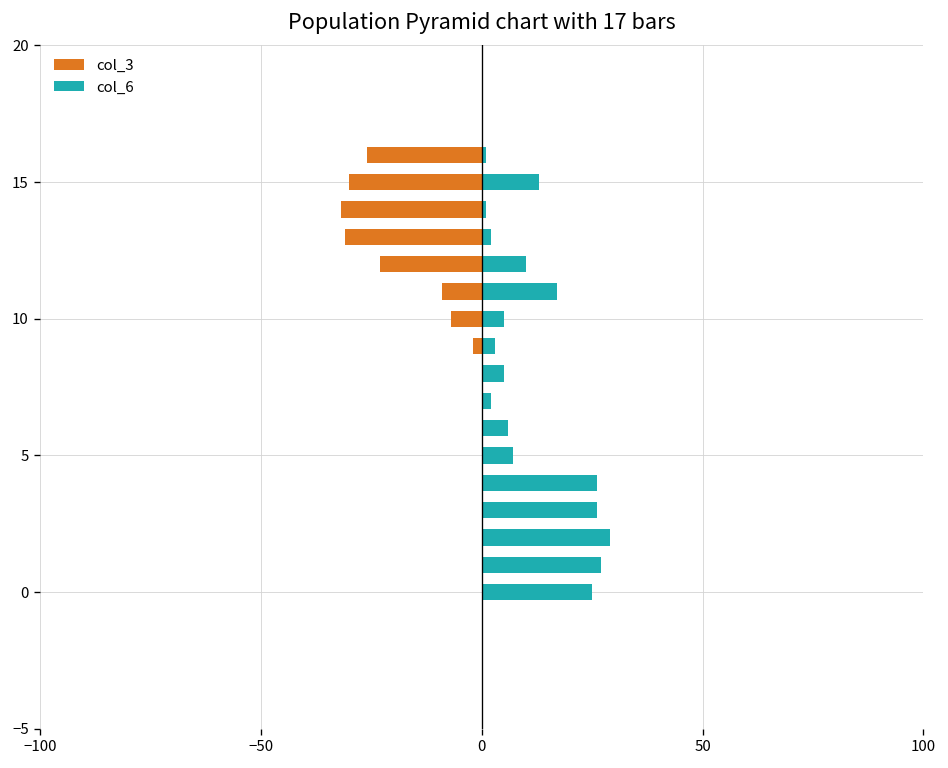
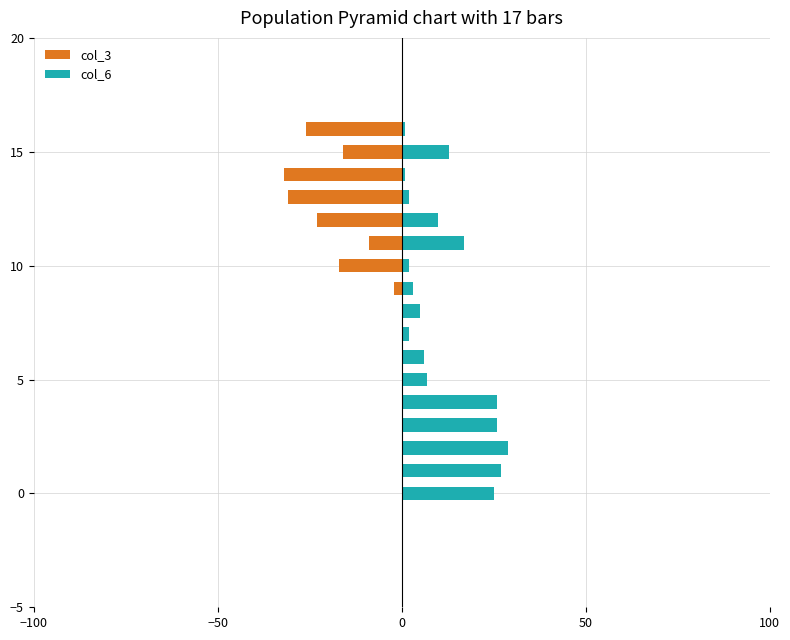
col_3, 15: -30 -> -16
col_3, 10: -7 -> -17
col_6, 10: 5 -> 2
